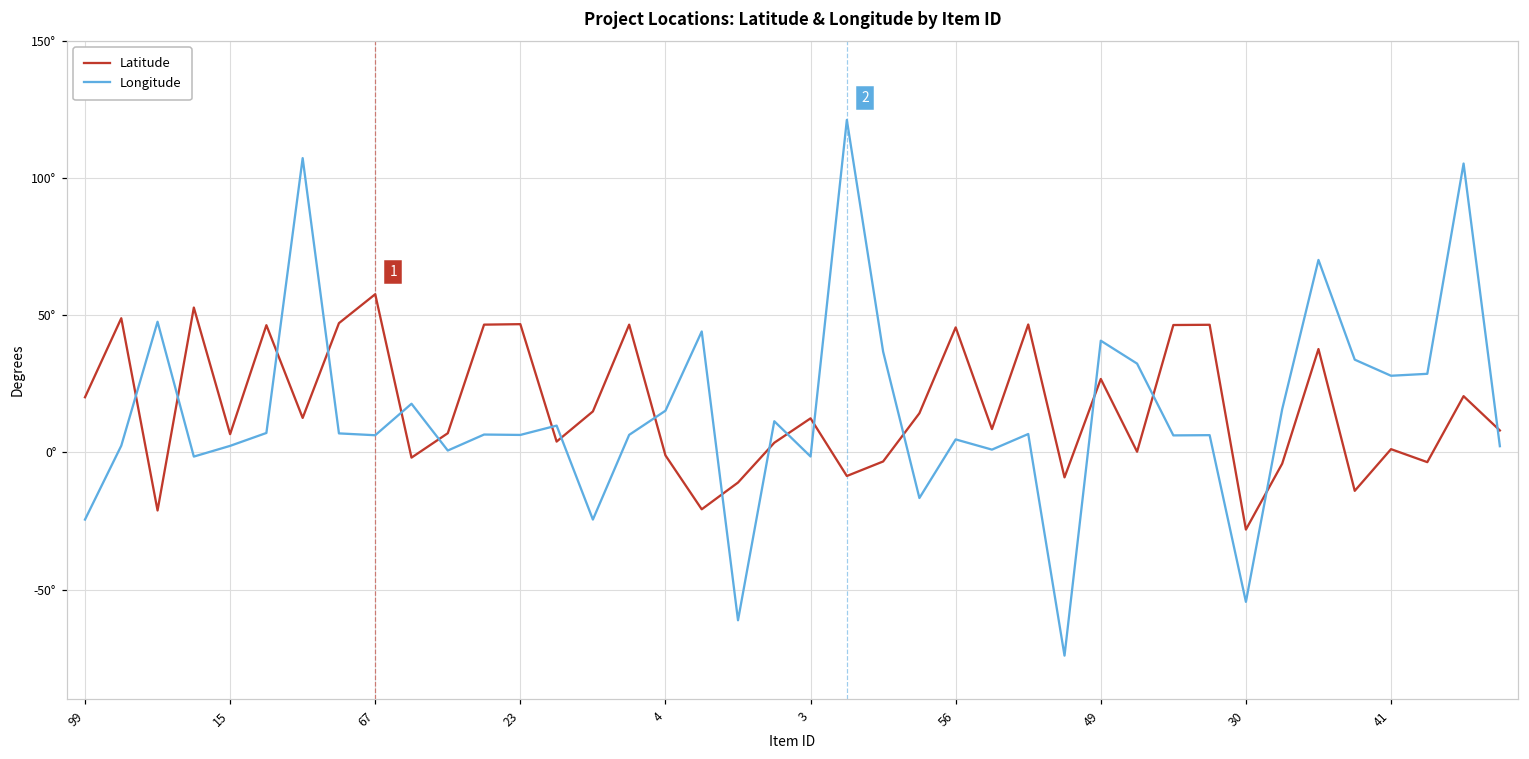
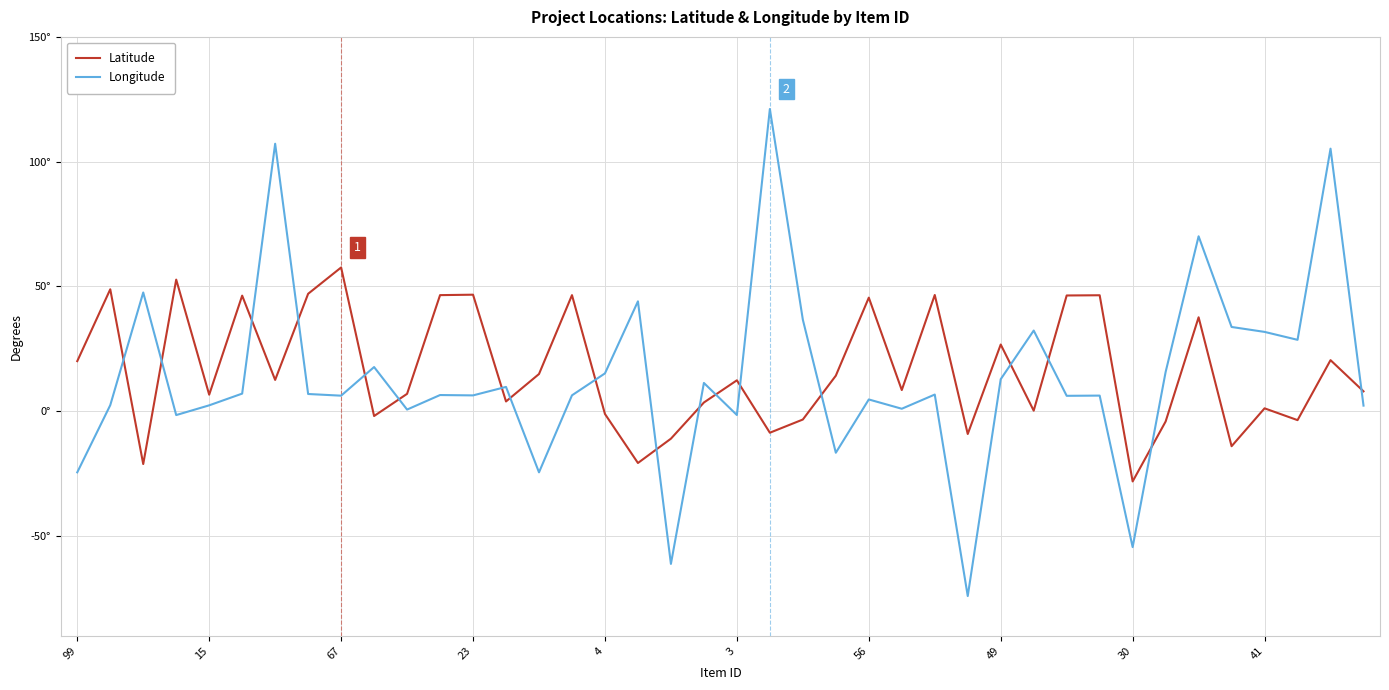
Longitude, 49: 41° -> 13°
Longitude, 41: 28° -> 32°
